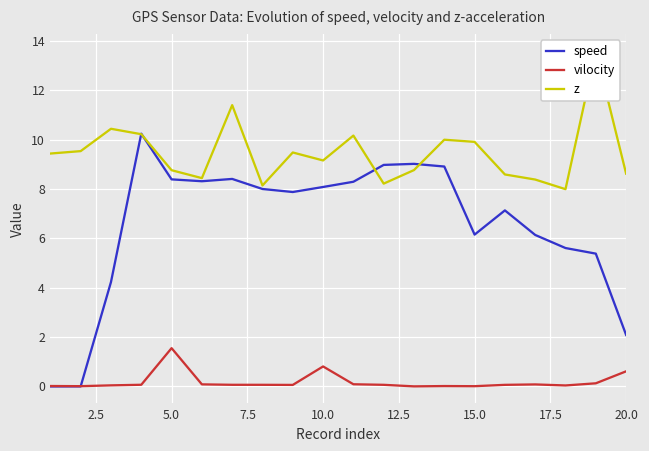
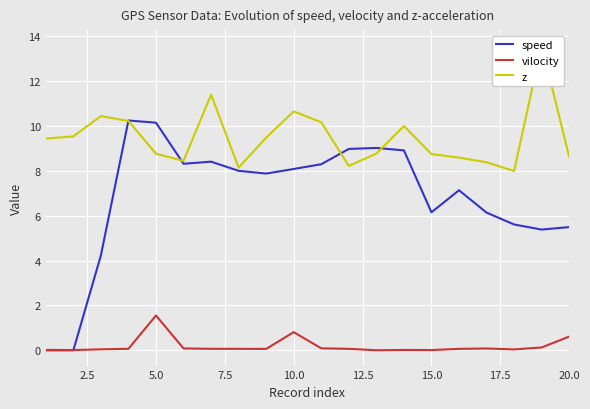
speed, 5.0: 8.4 -> 10.1
z, 10.0: 9.2 -> 10.6
z, 15.0: 9.9 -> 8.7
speed, 20.0: 2.1 -> 5.5
